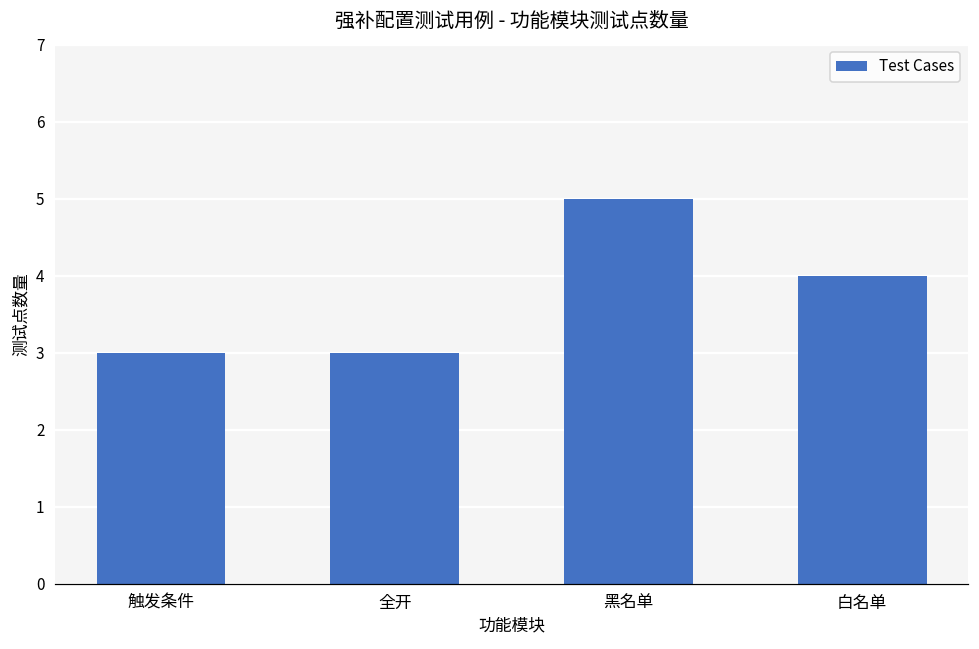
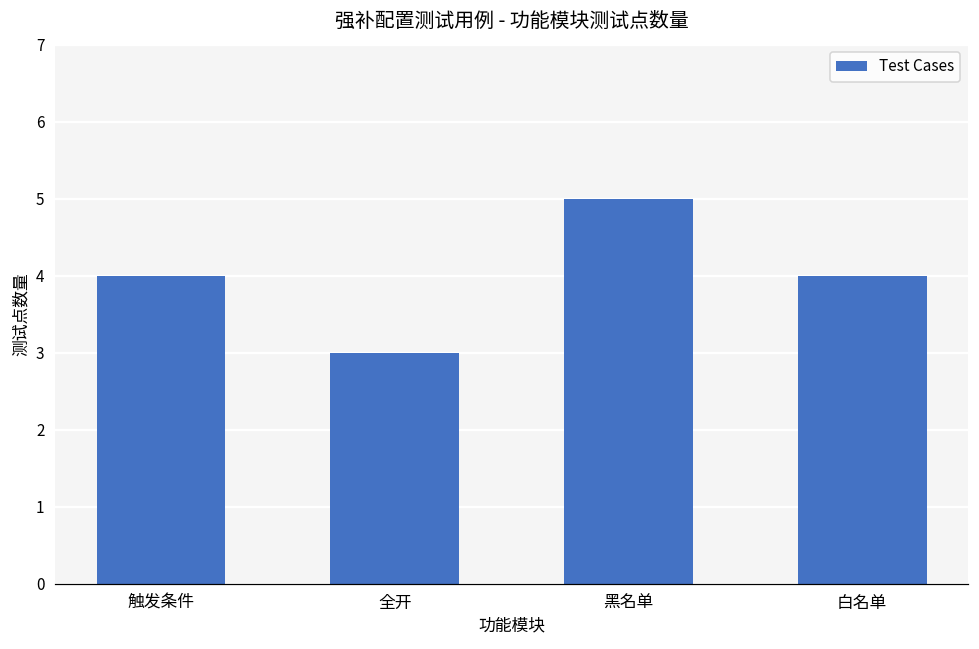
触发条件: 3 -> 4
